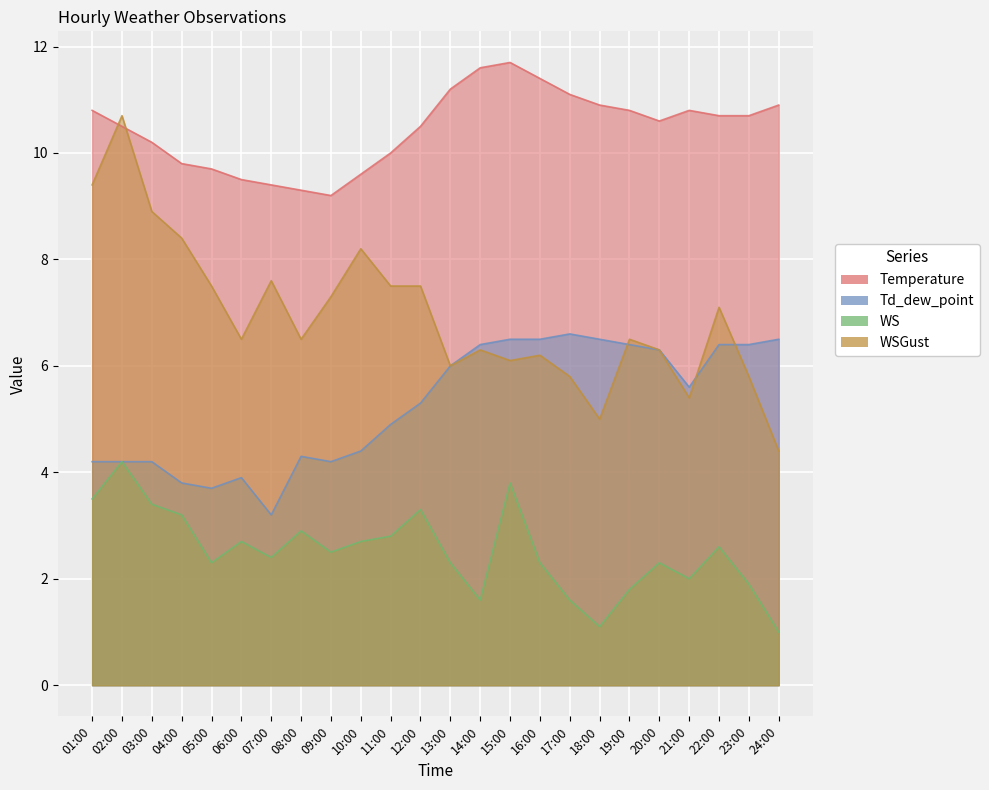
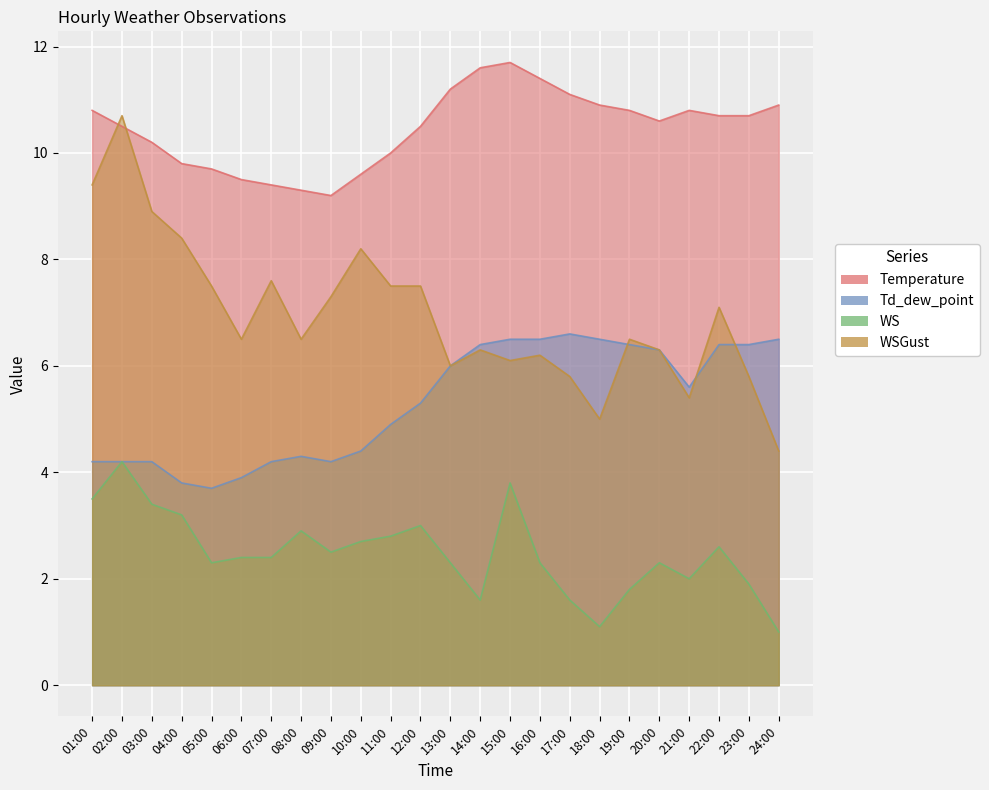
WS, 06:00: 2.7 -> 2.4
Td_dew_point, 07:00: 3.2 -> 4.2
WS, 12:00: 3.3 -> 3.0
